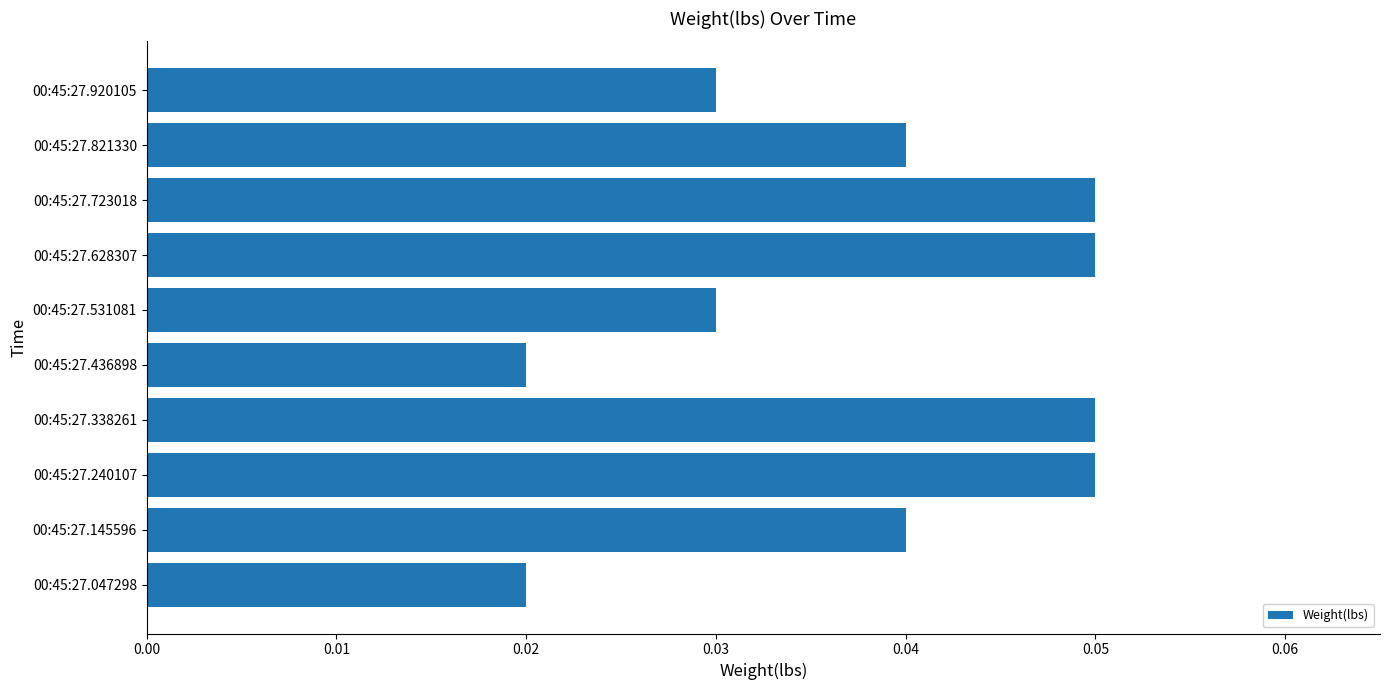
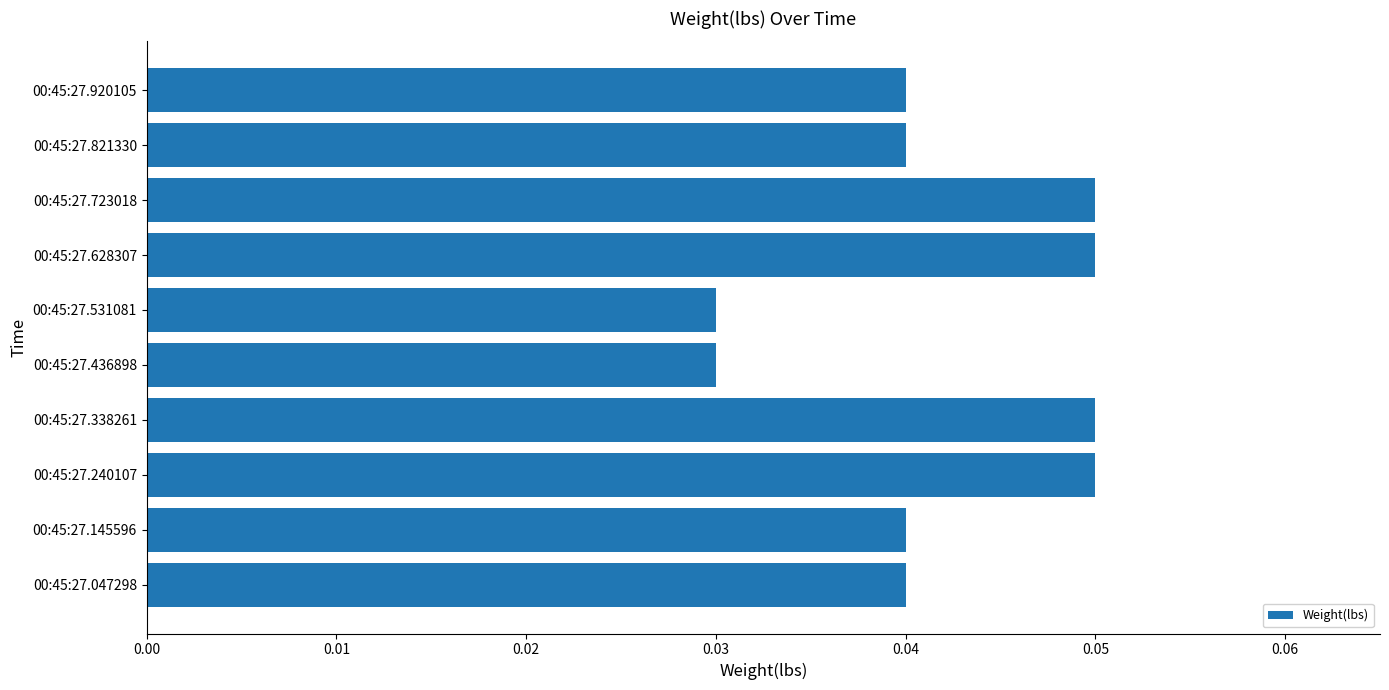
00:45:27.920105: 0.03 -> 0.04
00:45:27.436898: 0.02 -> 0.03
00:45:27.047298: 0.02 -> 0.04
